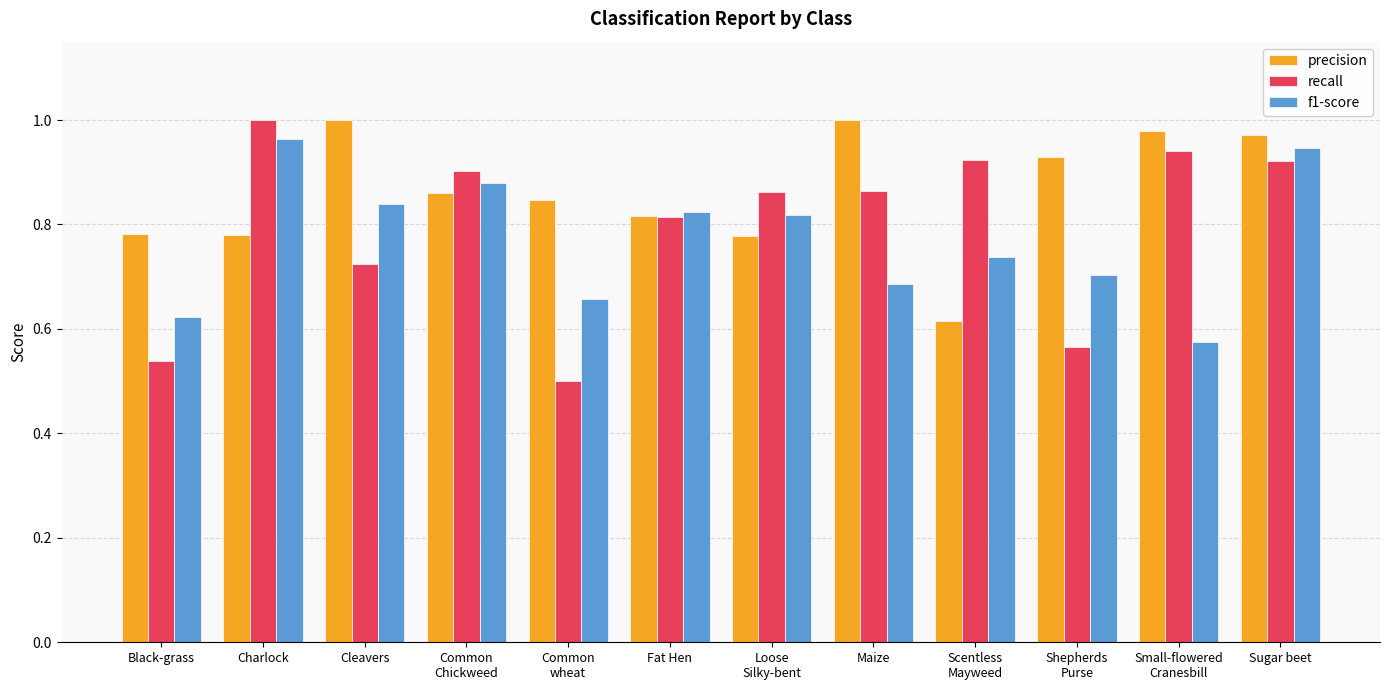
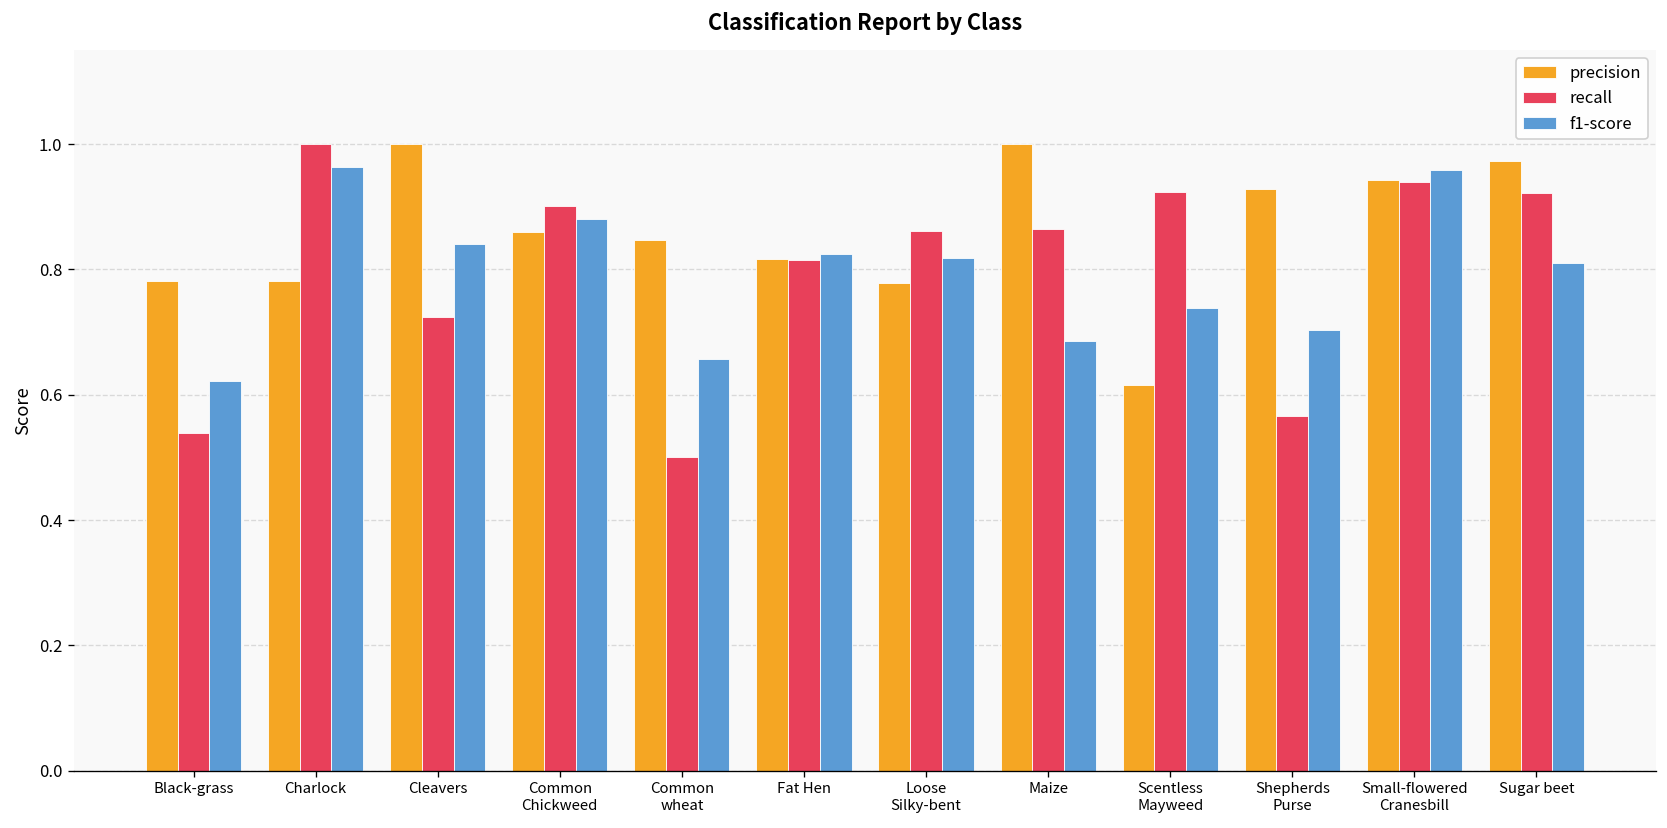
precision, Small-flowered Cranesbill: 0.98 -> 0.94
f1-score, Small-flowered Cranesbill: 0.57 -> 0.96
f1-score, Sugar beet: 0.95 -> 0.81
